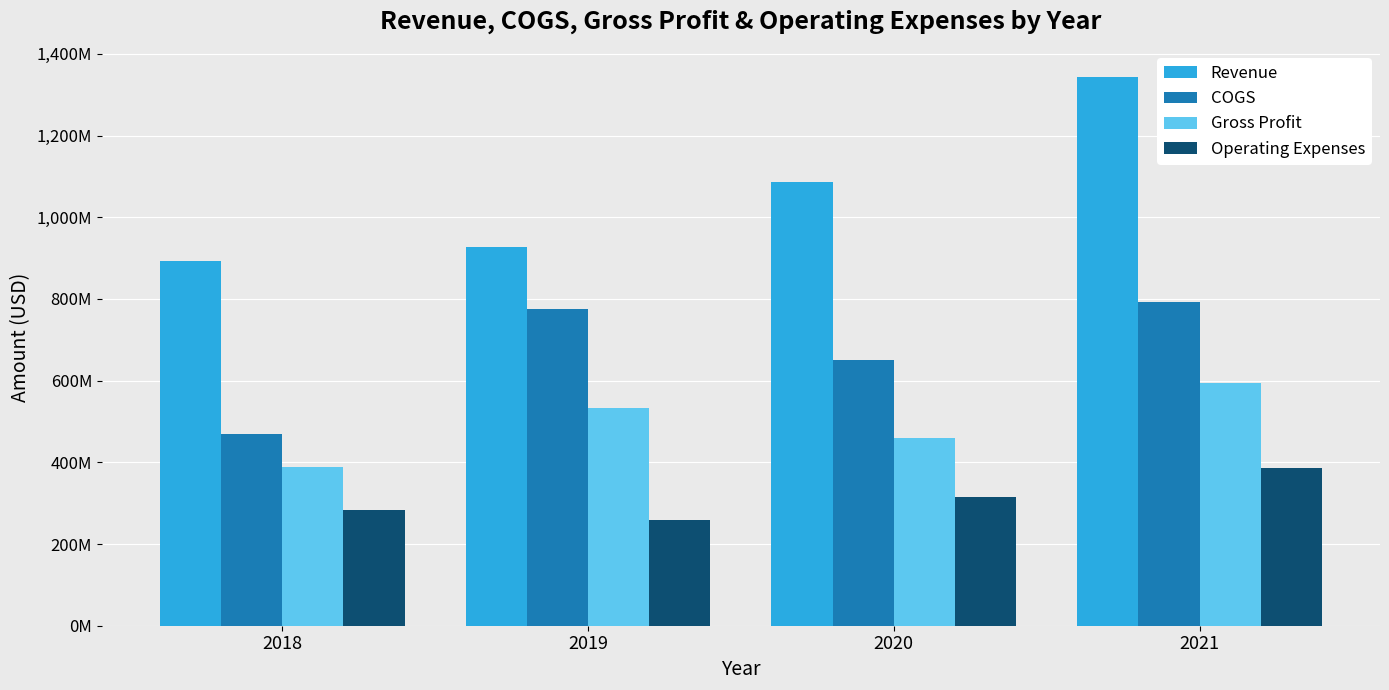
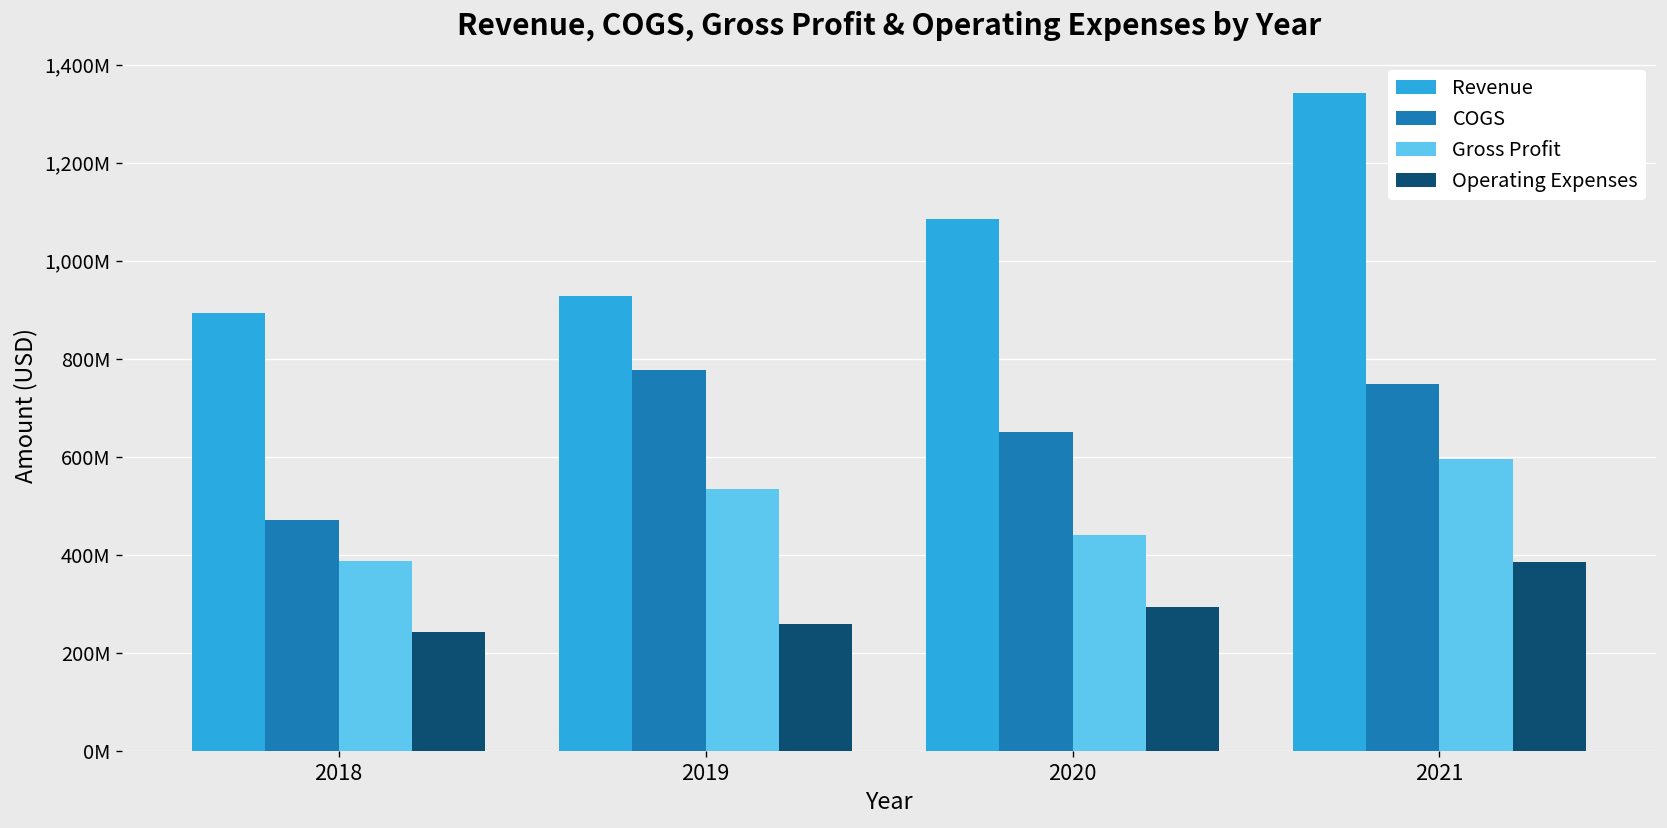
Operating Expenses, 2018: 280,000,000 -> 240,000,000
Gross Profit, 2020: 460,000,000 -> 440,000,000
Operating Expenses, 2020: 310,000,000 -> 290,000,000
COGS, 2021: 790,000,000 -> 750,000,000
